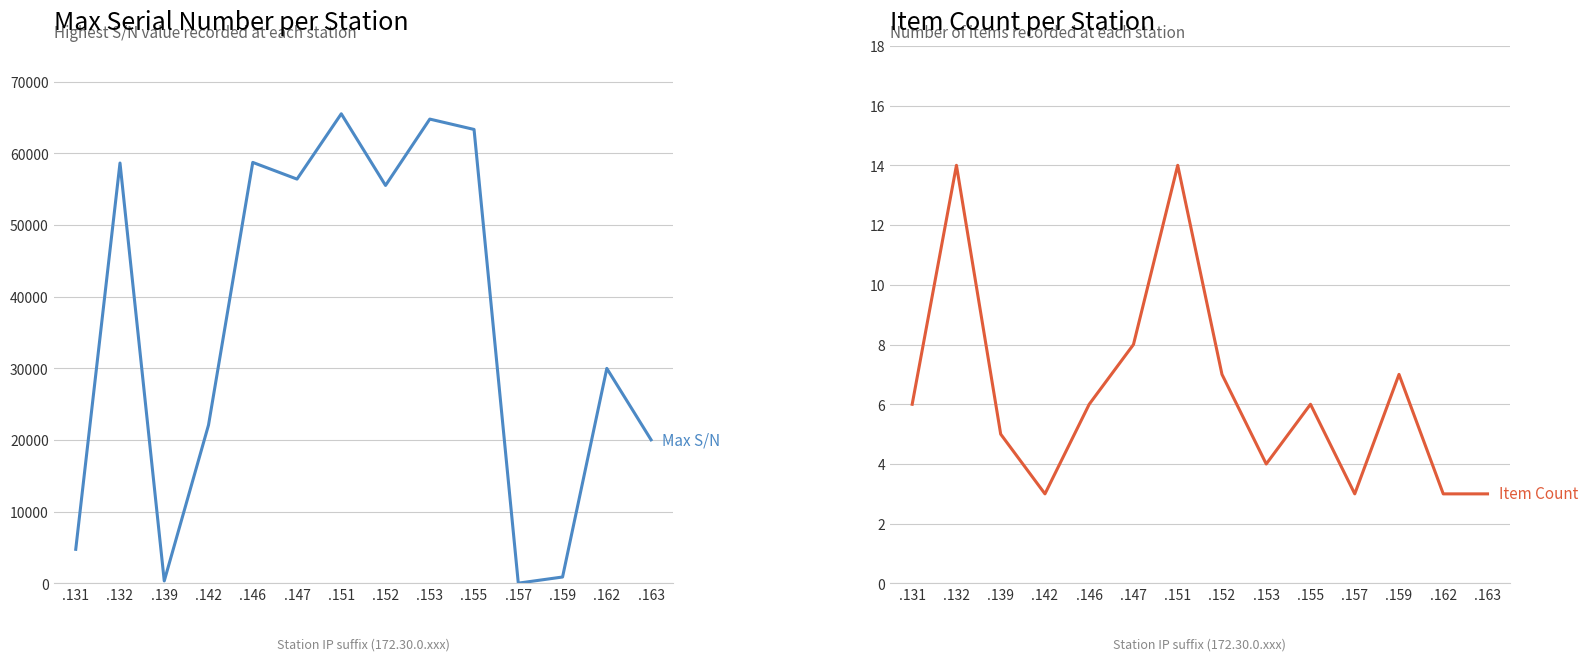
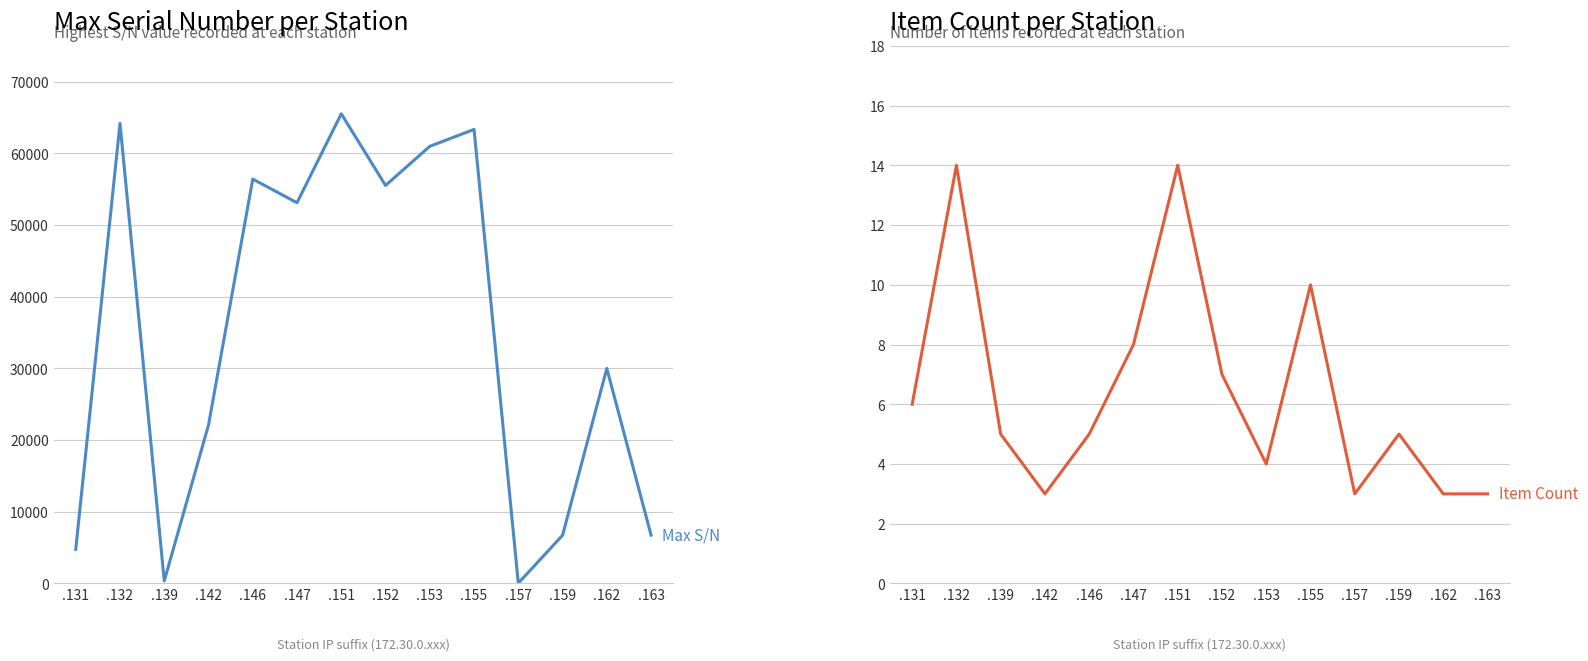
Max Serial Number per Station, .132: 59000 -> 64000
Max Serial Number per Station, .146: 59000 -> 56000
Max Serial Number per Station, .147: 56000 -> 53000
Max Serial Number per Station, .153: 65000 -> 61000
Max Serial Number per Station, .159: 1000 -> 7000
Max Serial Number per Station, .163: 20000 -> 7000
Item Count per Station, .146: 6 -> 5
Item Count per Station, .155: 6 -> 10
Item Count per Station, .159: 7 -> 5
